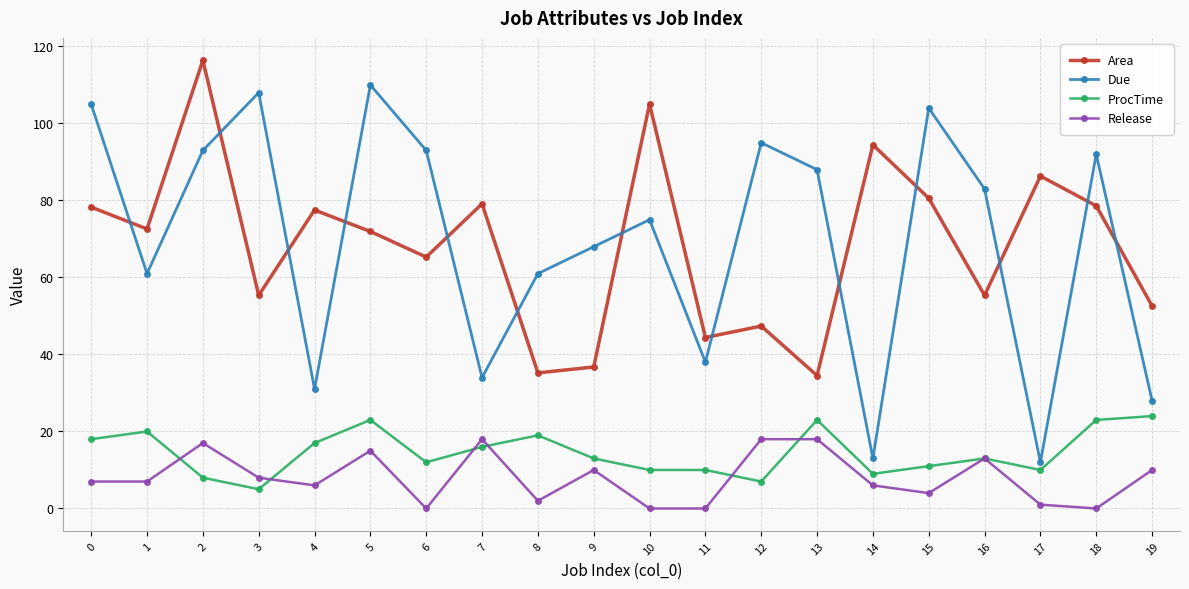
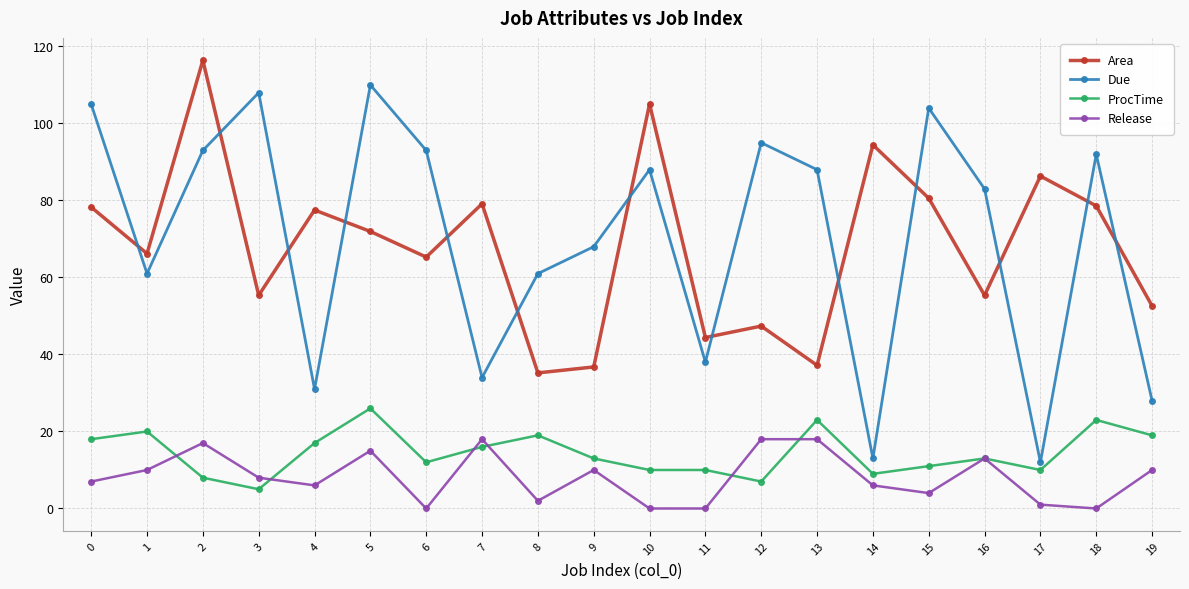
Area, 1: 73 -> 66
Release, 1: 7 -> 10
ProcTime, 5: 23 -> 26
Due, 10: 75 -> 88
Area, 13: 35 -> 37
ProcTime, 19: 24 -> 19
